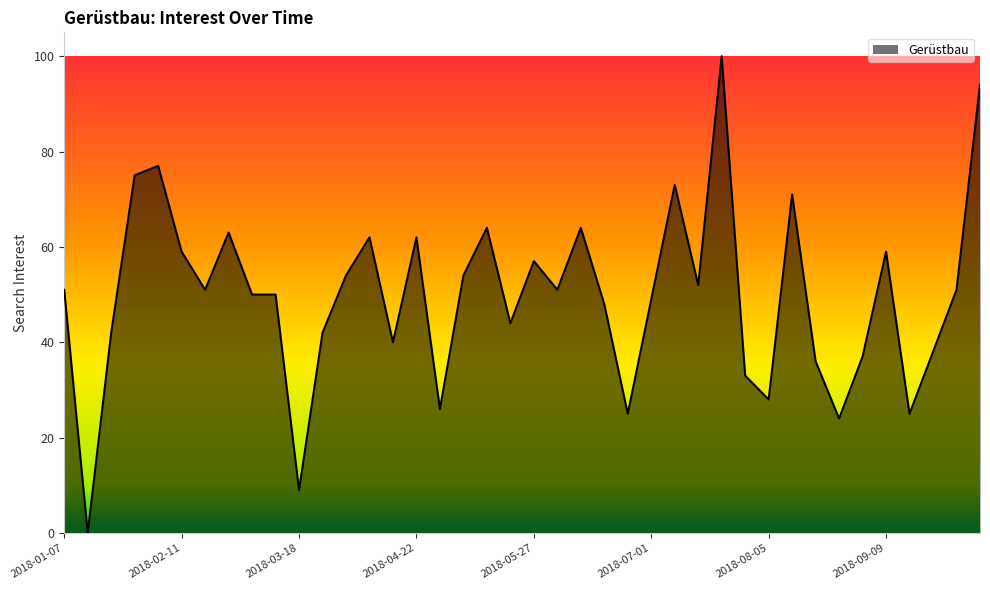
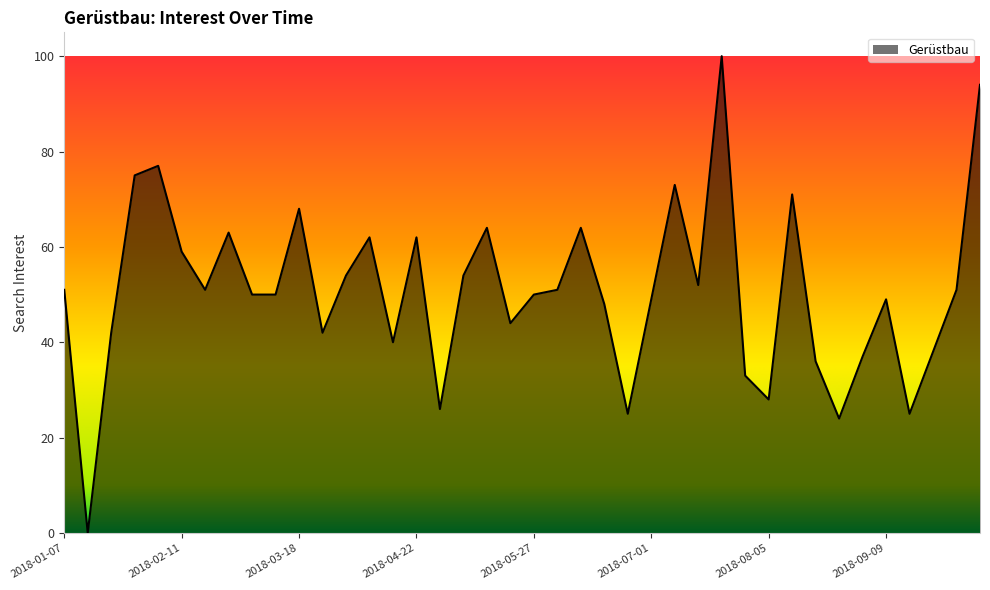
2018-03-18: 9 -> 68
2018-05-27: 57 -> 50
2018-09-09: 59 -> 49
